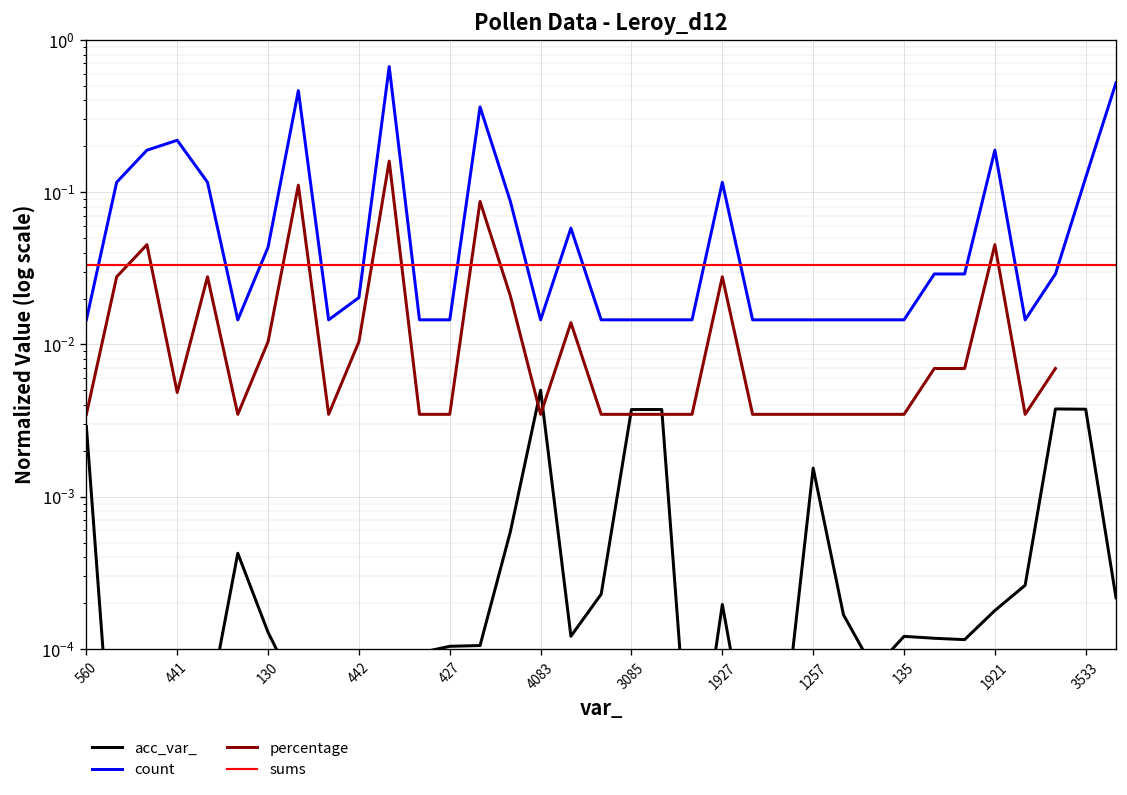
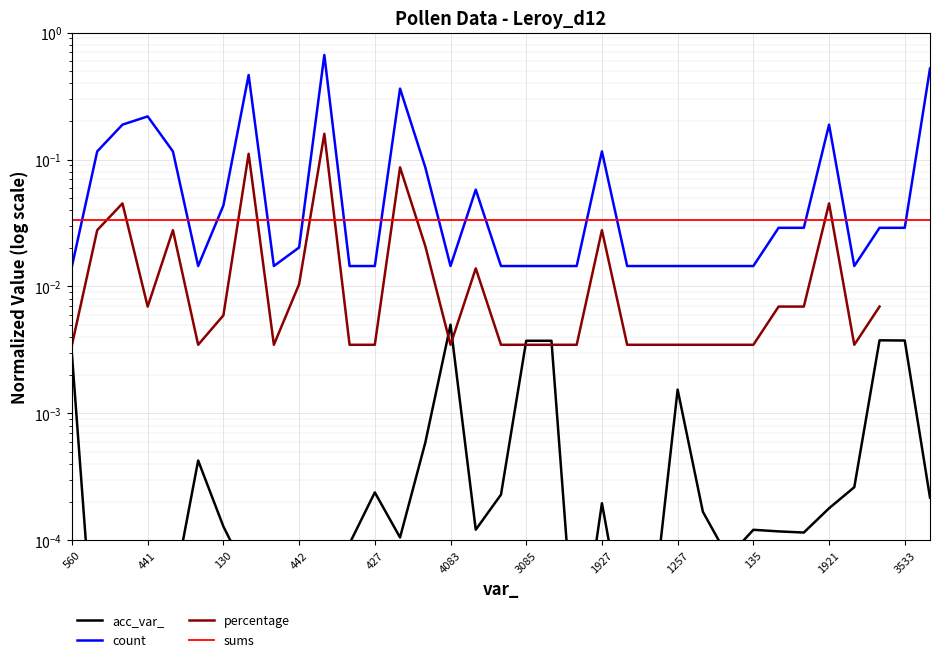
percentage, 441: 0.0048 -> 0.007
percentage, 130: 0.010 -> 0.006
acc_var_, 427: 0.00010 -> 0.00024
count, 3533: 0.12 -> 0.029
